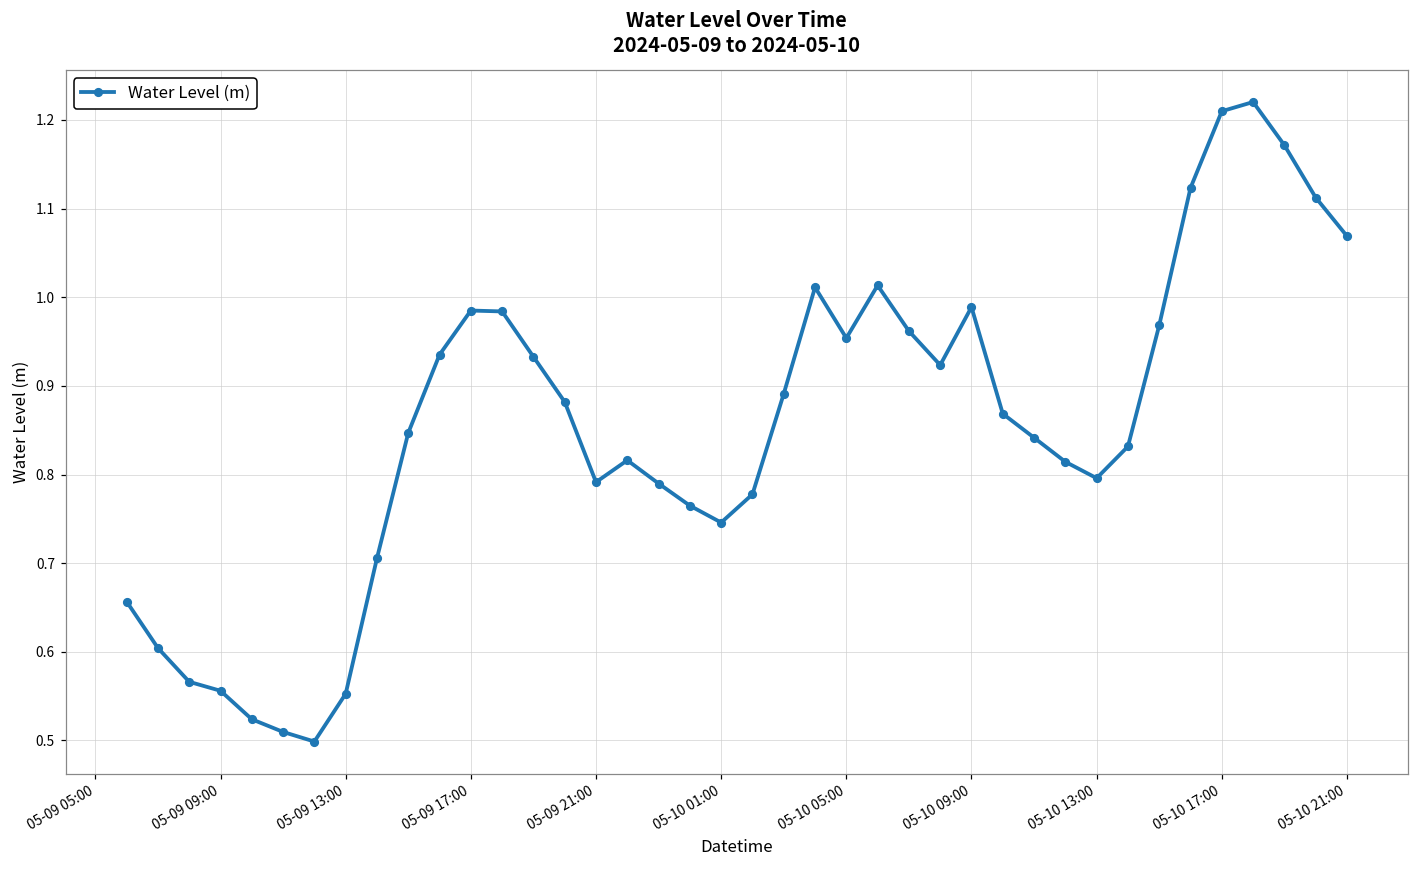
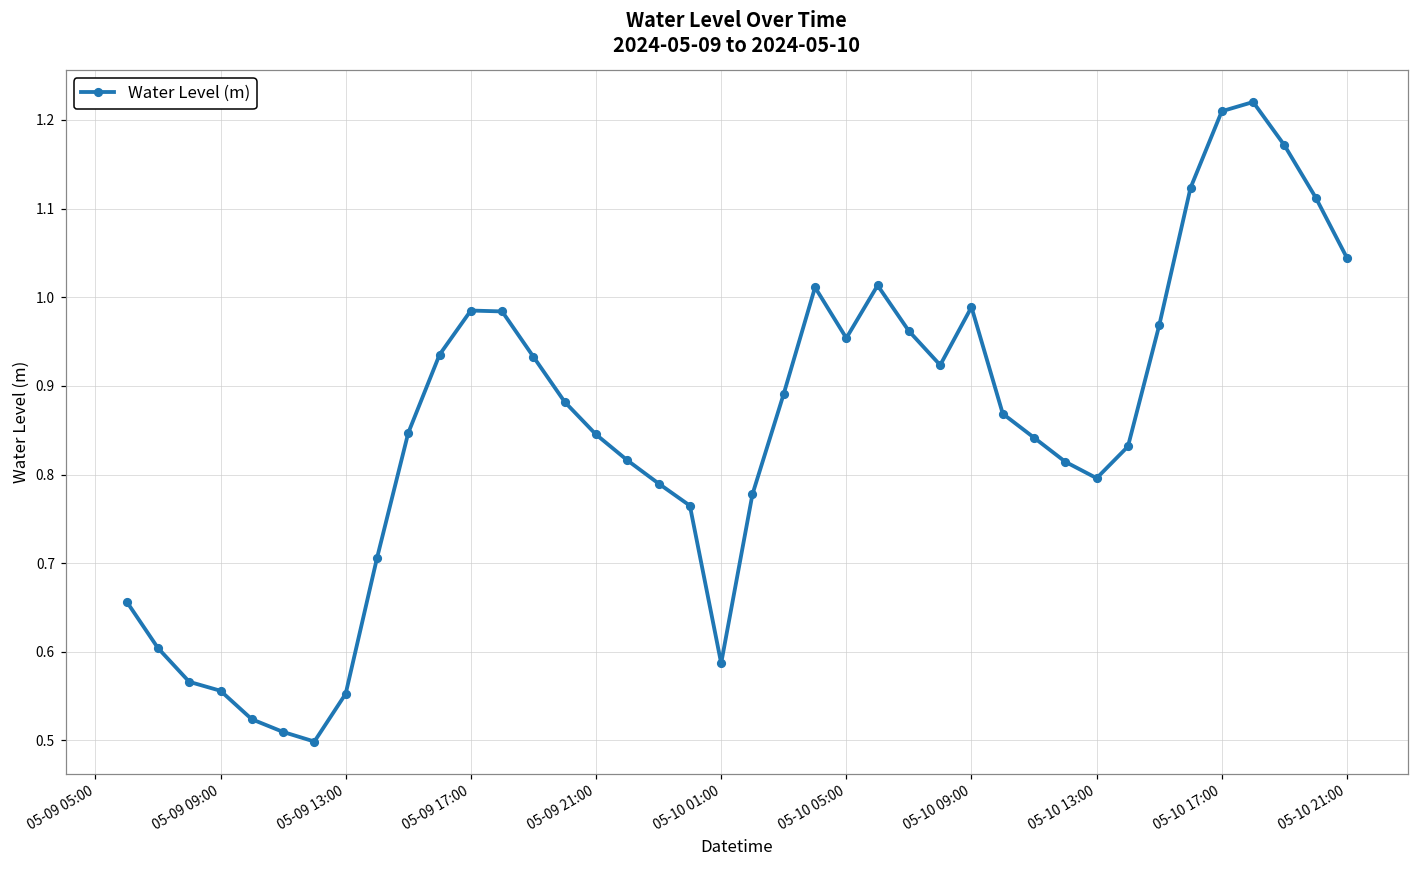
05-09 21:00: 0.79 -> 0.85
05-10 01:00: 0.75 -> 0.59
05-10 21:00: 1.07 -> 1.04
